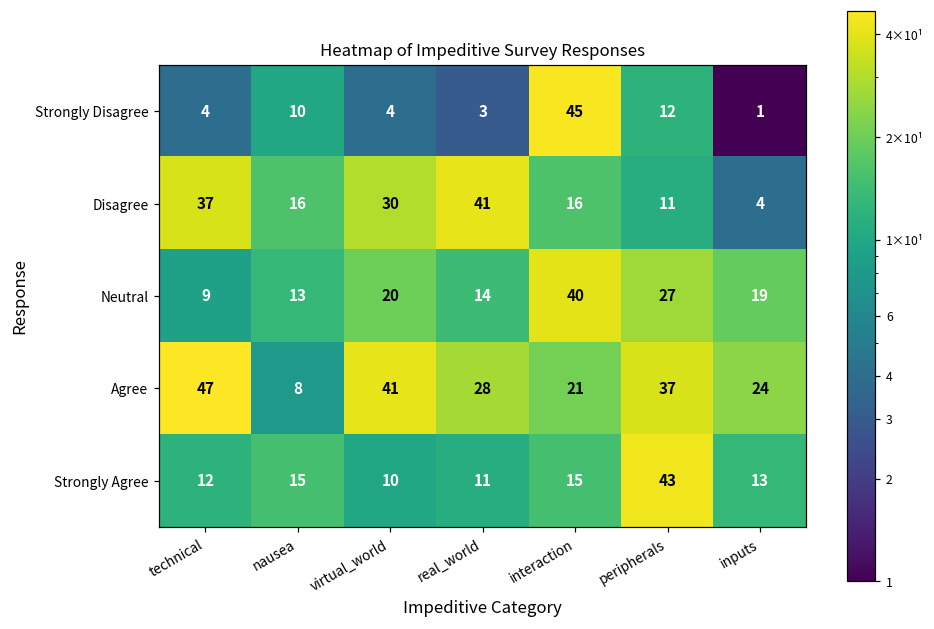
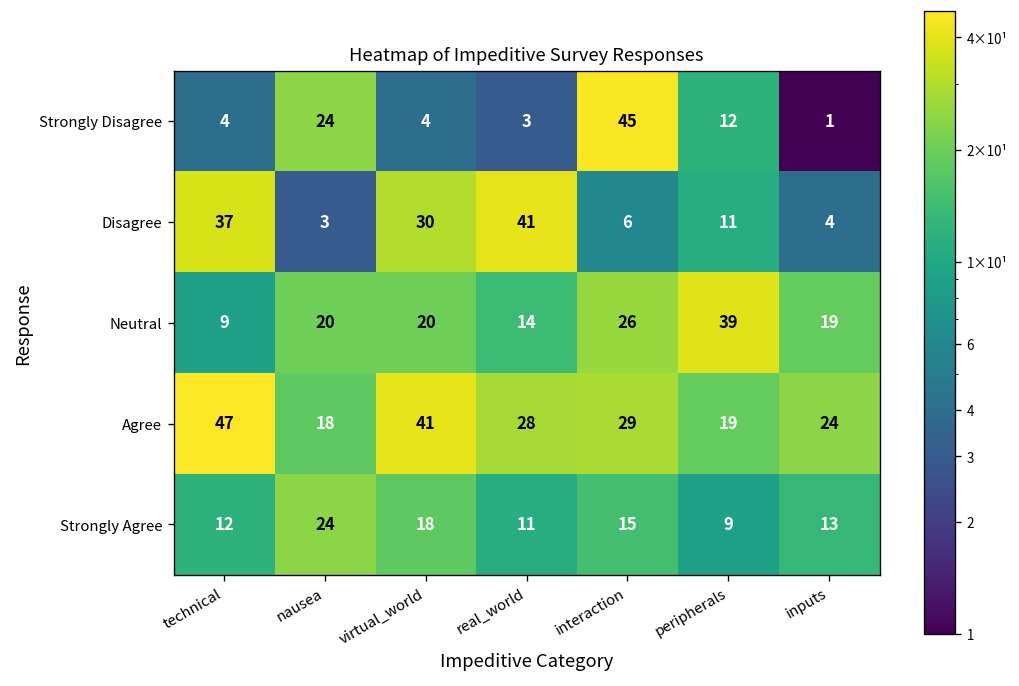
Strongly Disagree, nausea: 10 -> 24
Disagree, nausea: 16 -> 3
Disagree, interaction: 16 -> 6
Neutral, nausea: 13 -> 20
Neutral, interaction: 40 -> 26
Neutral, peripherals: 27 -> 39
Agree, nausea: 8 -> 18
Agree, interaction: 21 -> 29
Agree, peripherals: 37 -> 19
Strongly Agree, nausea: 15 -> 24
Strongly Agree, virtual_world: 10 -> 18
Strongly Agree, peripherals: 43 -> 9
